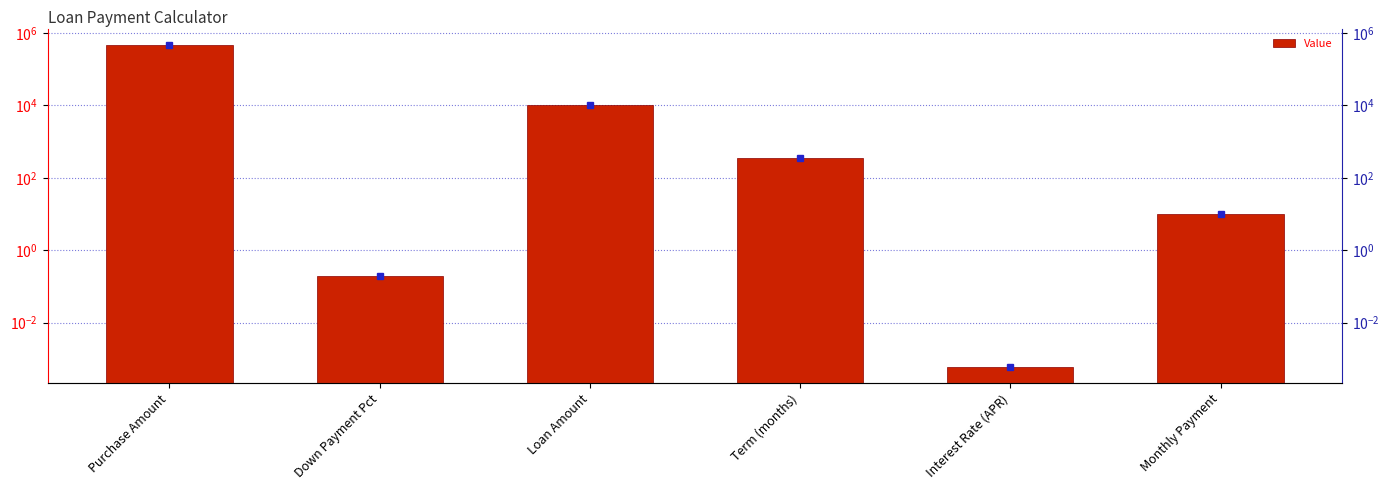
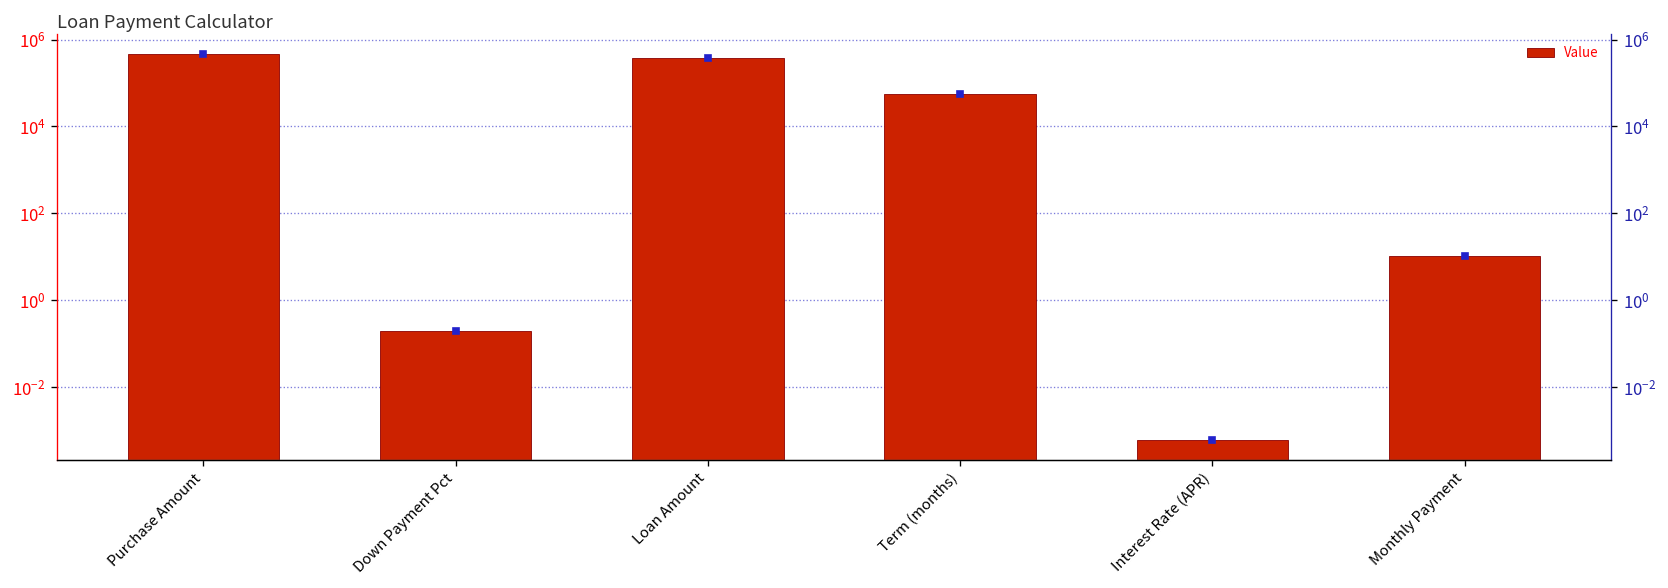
Value, Loan Amount: 10000 -> 400000
Value, Term (months): 400 -> 60000
